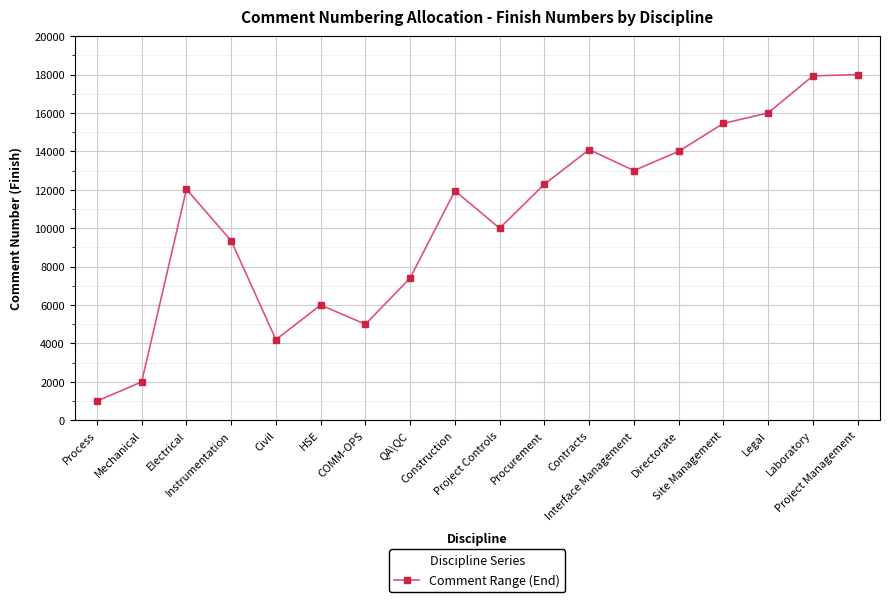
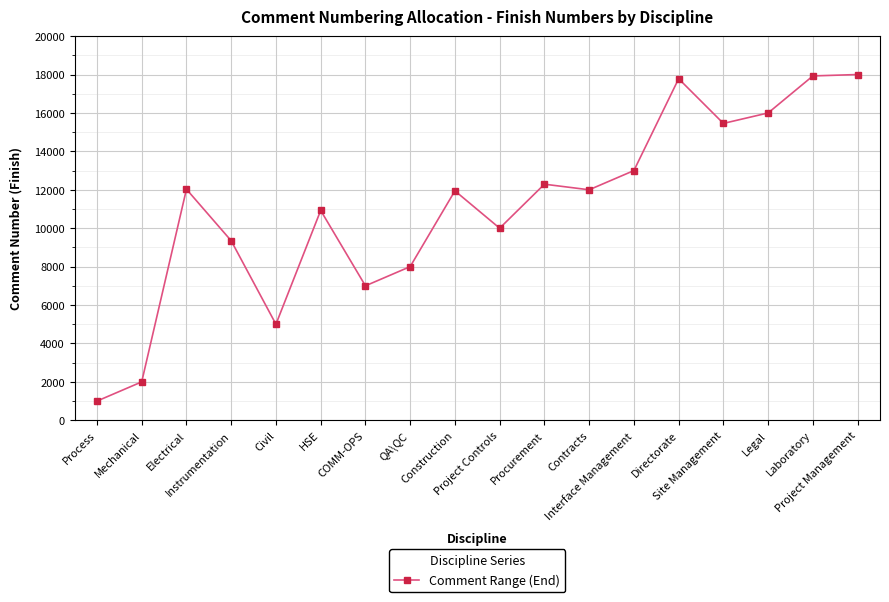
Civil: 4200 -> 5000
HSE: 6000 -> 10900
COMM-OPS: 5000 -> 7000
QA\QC: 7400 -> 8000
Contracts: 14100 -> 12000
Directorate: 14000 -> 17800
